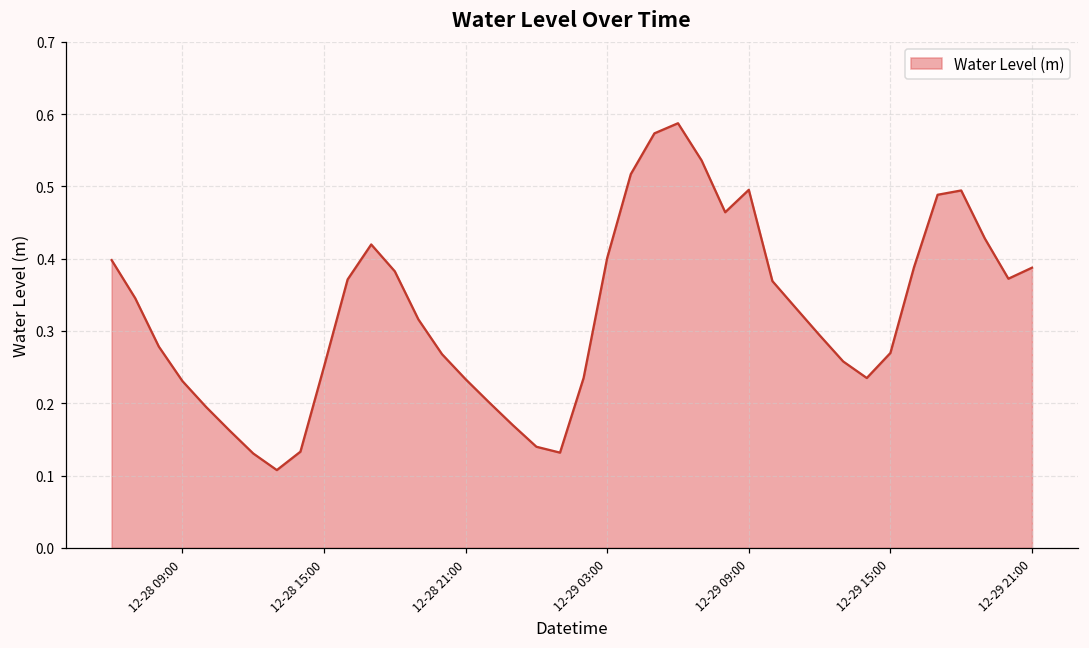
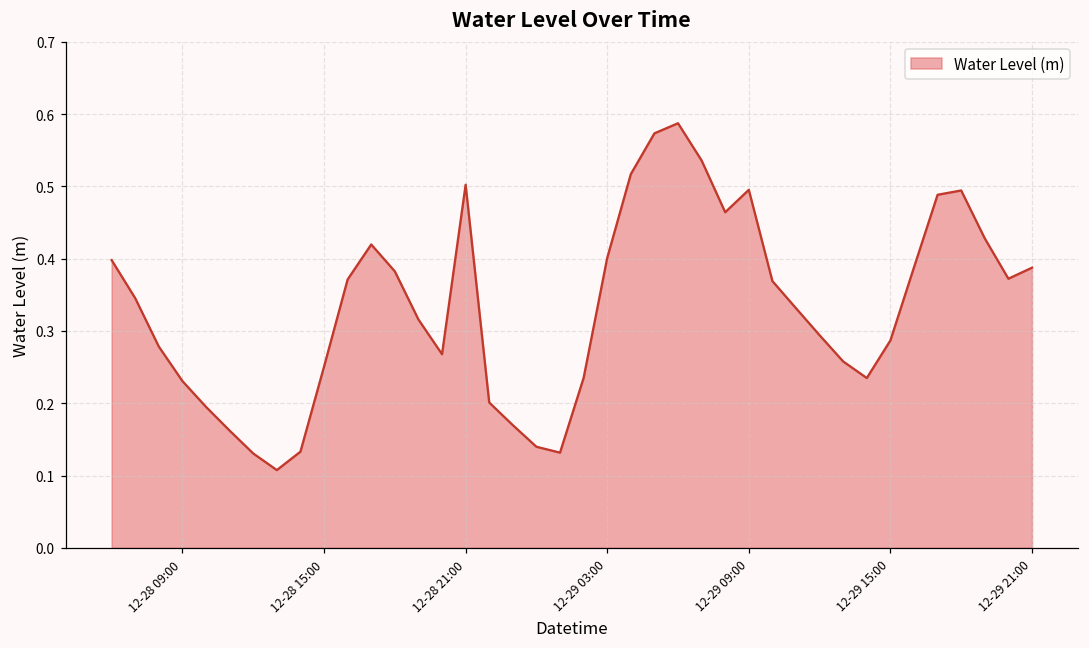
12-28 21:00: 0.23 -> 0.50
12-29 15:00: 0.27 -> 0.29
